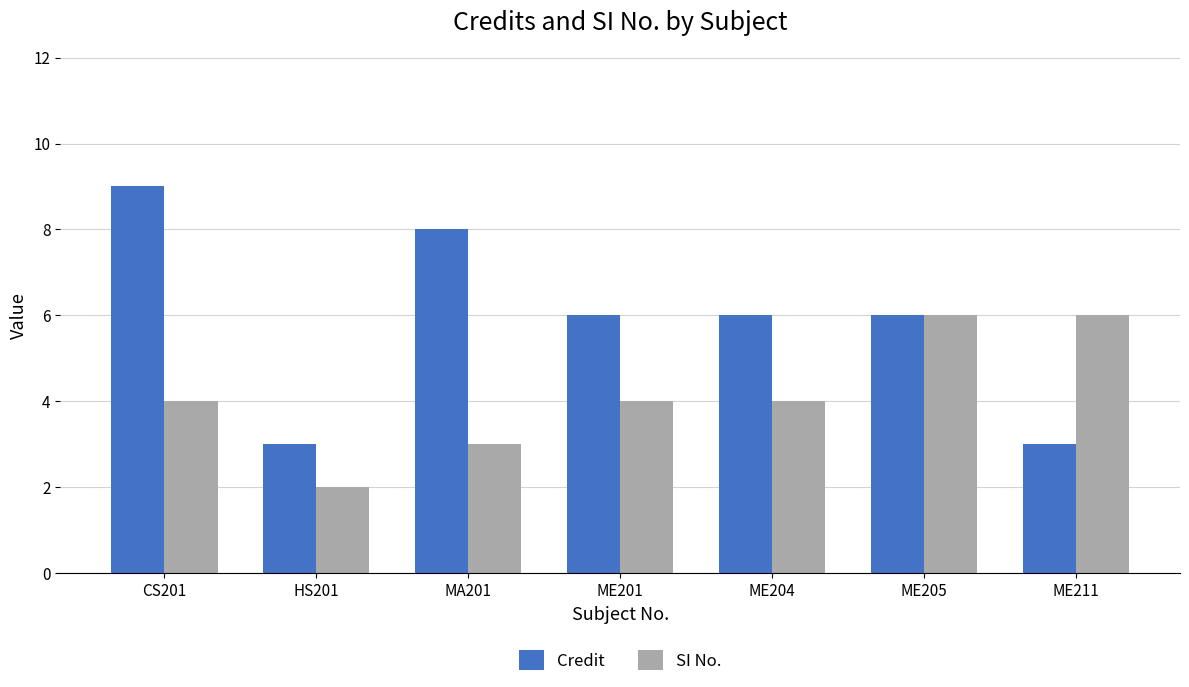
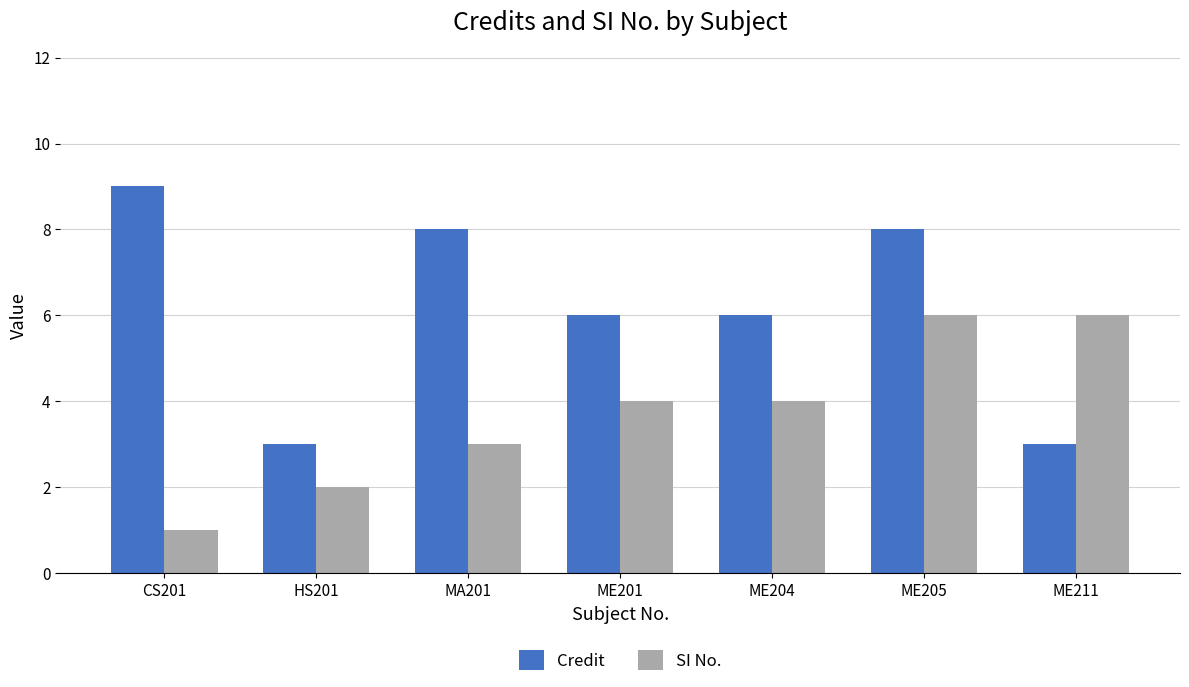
SI No., CS201: 4 -> 1
Credit, ME205: 6 -> 8
